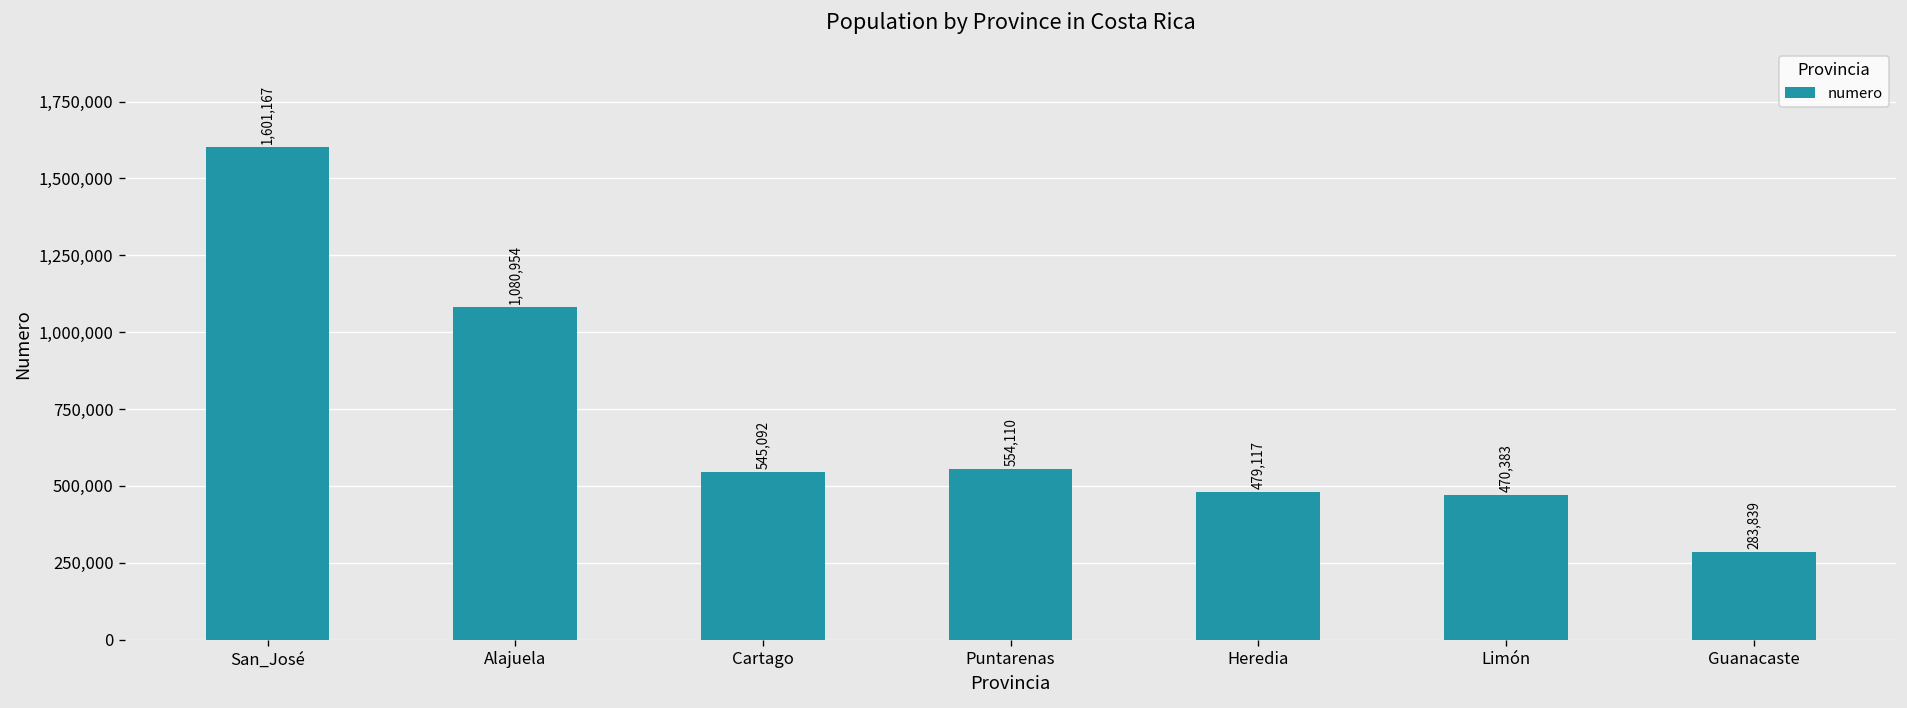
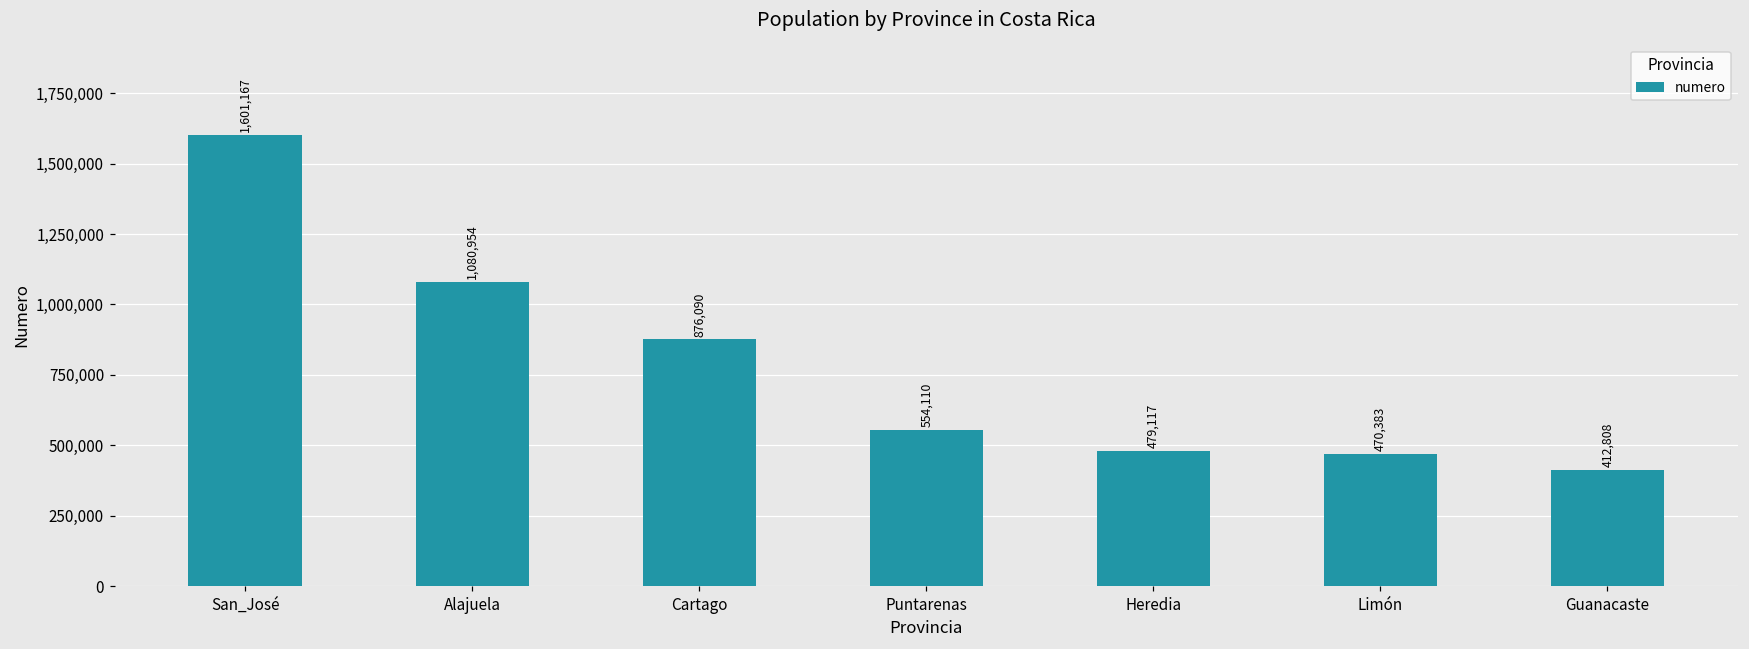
Cartago: 545,092 -> 876,090
Guanacaste: 283,839 -> 412,808
